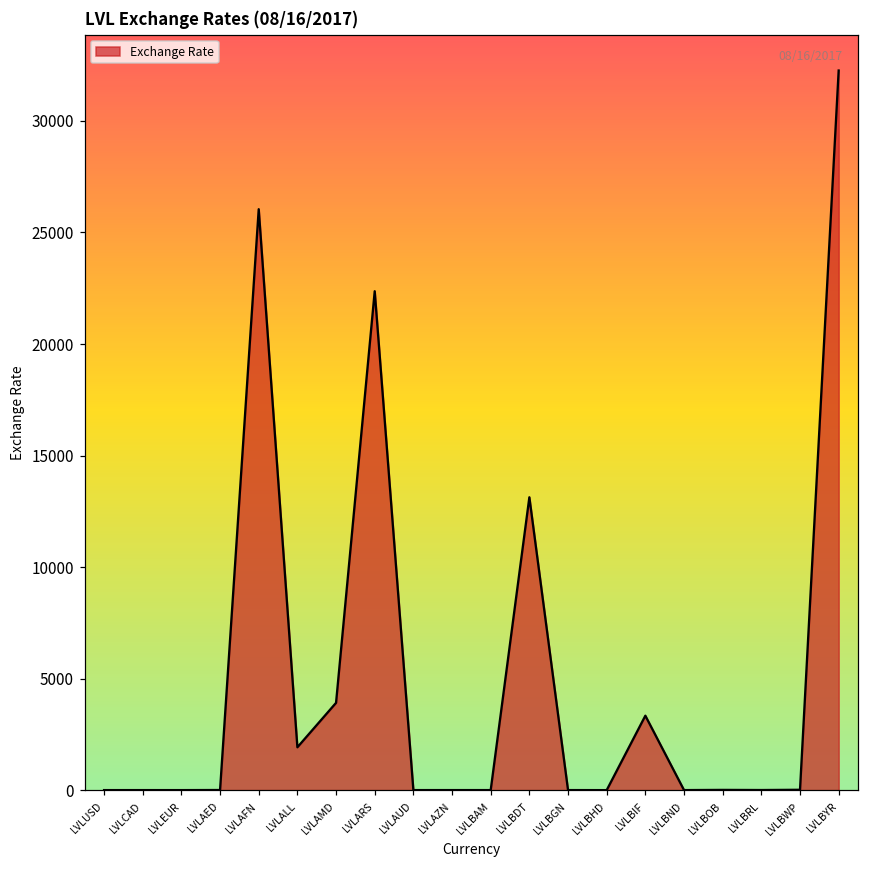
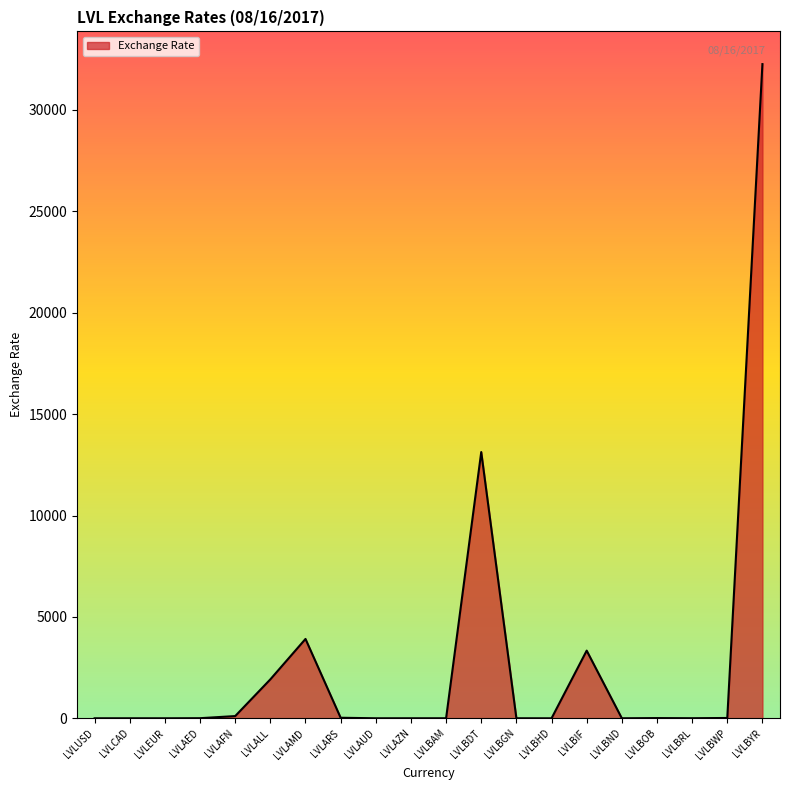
LVLAFN: 26000 -> 100
LVLARS: 22400 -> 0
